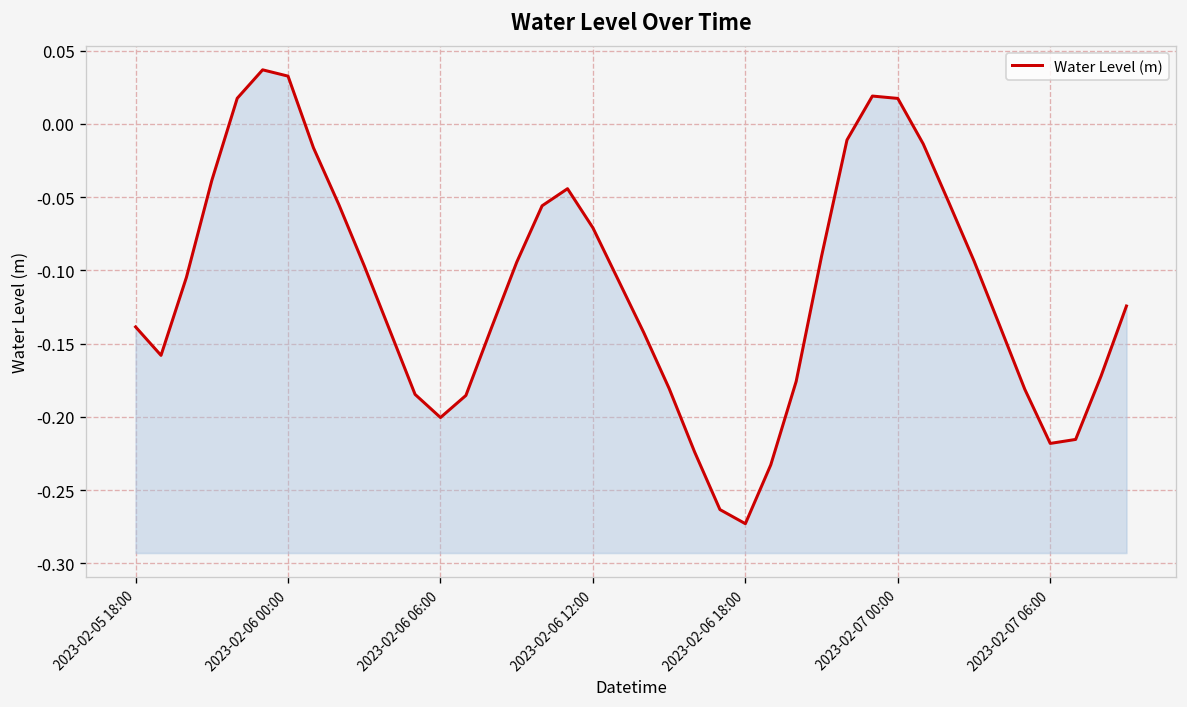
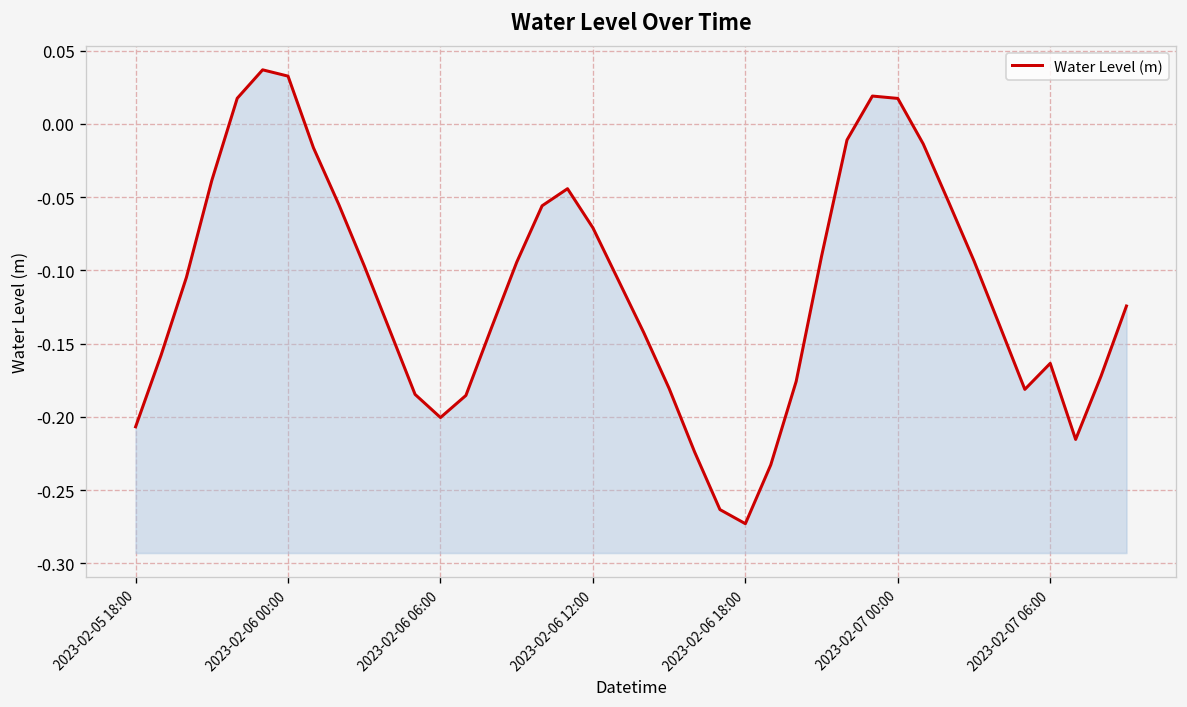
2023-02-05 18:00: -0.139 -> -0.207
2023-02-07 06:00: -0.218 -> -0.163
